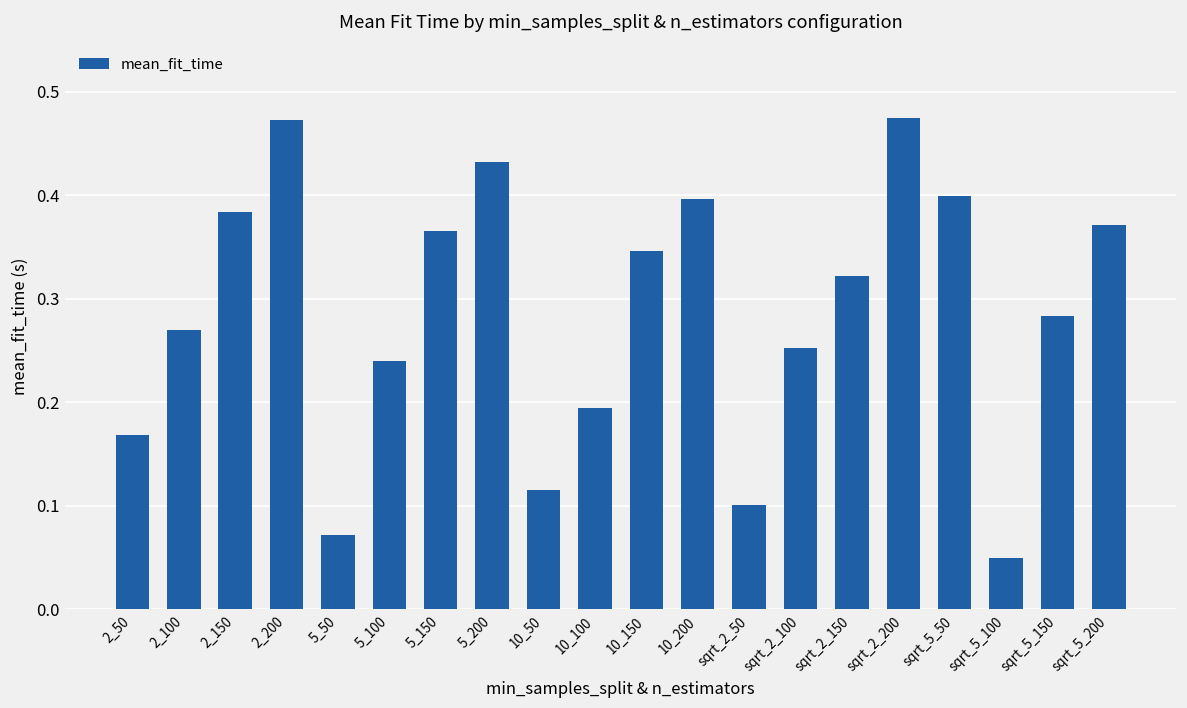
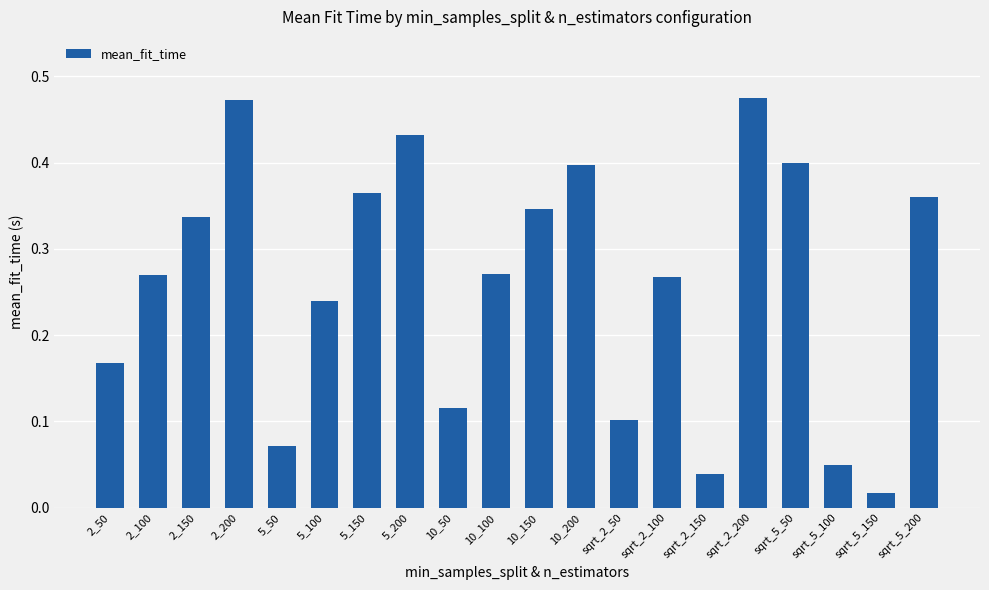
2_150: 0.38 -> 0.34
10_100: 0.19 -> 0.27
sqrt_2_100: 0.25 -> 0.27
sqrt_2_150: 0.32 -> 0.04
sqrt_5_150: 0.28 -> 0.02
sqrt_5_200: 0.37 -> 0.36
